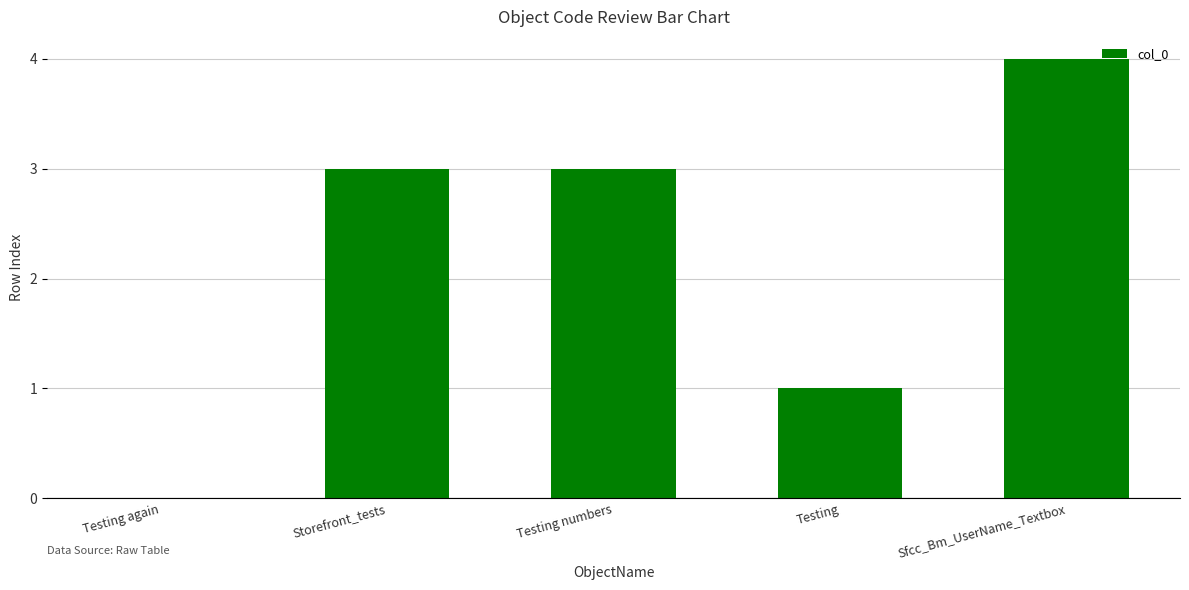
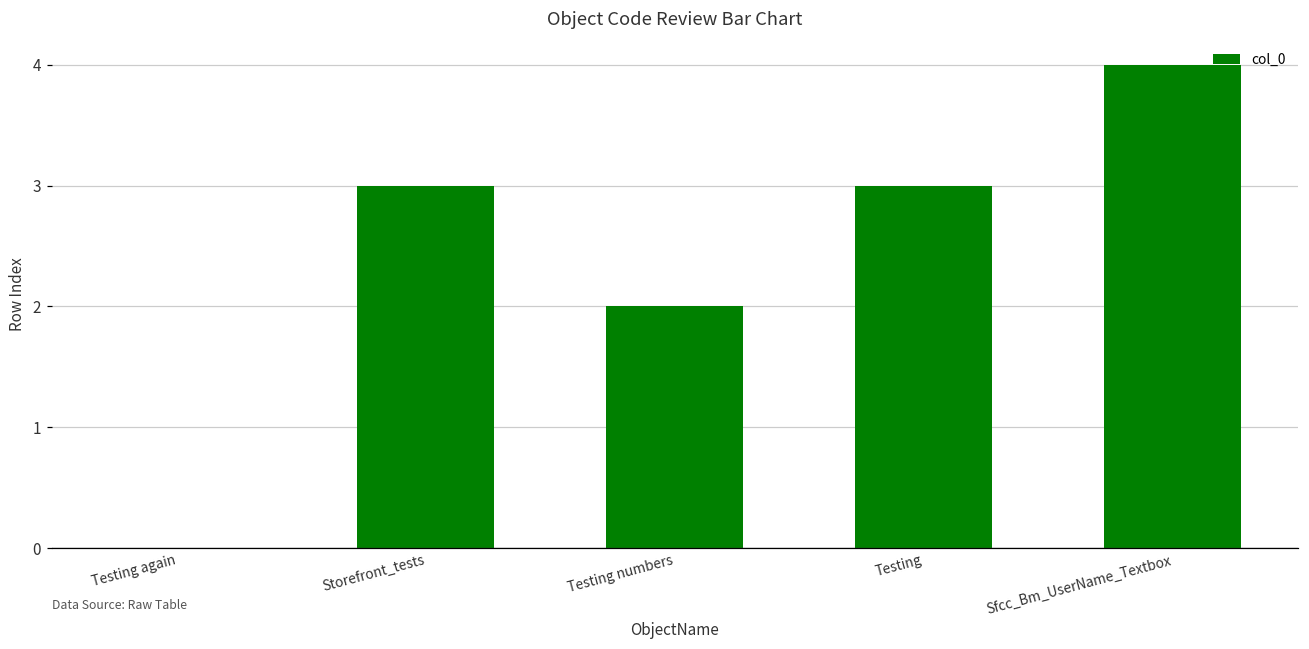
Testing numbers: 3 -> 2
Testing: 1 -> 3
